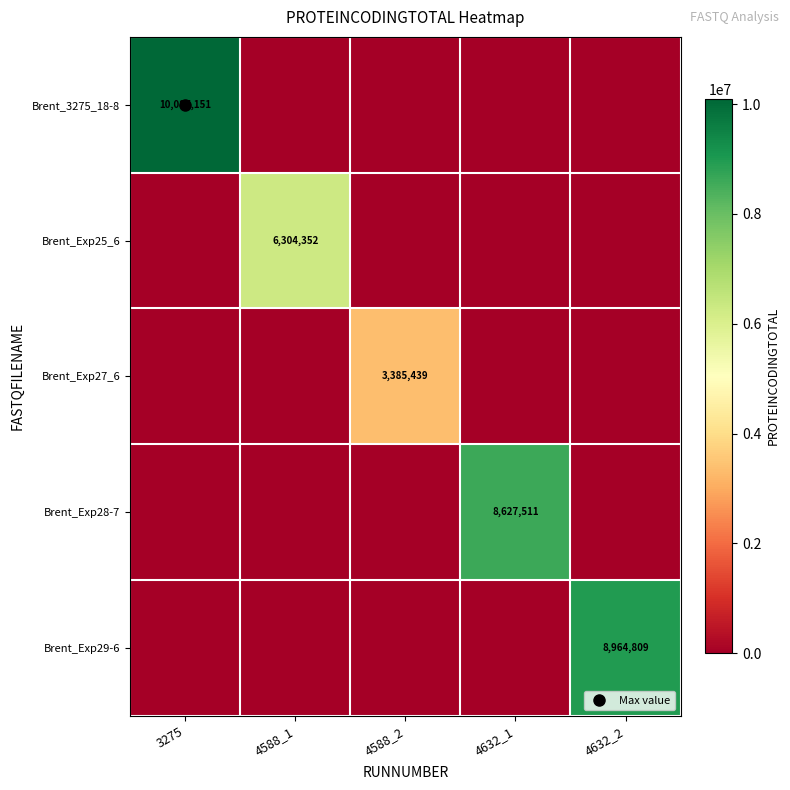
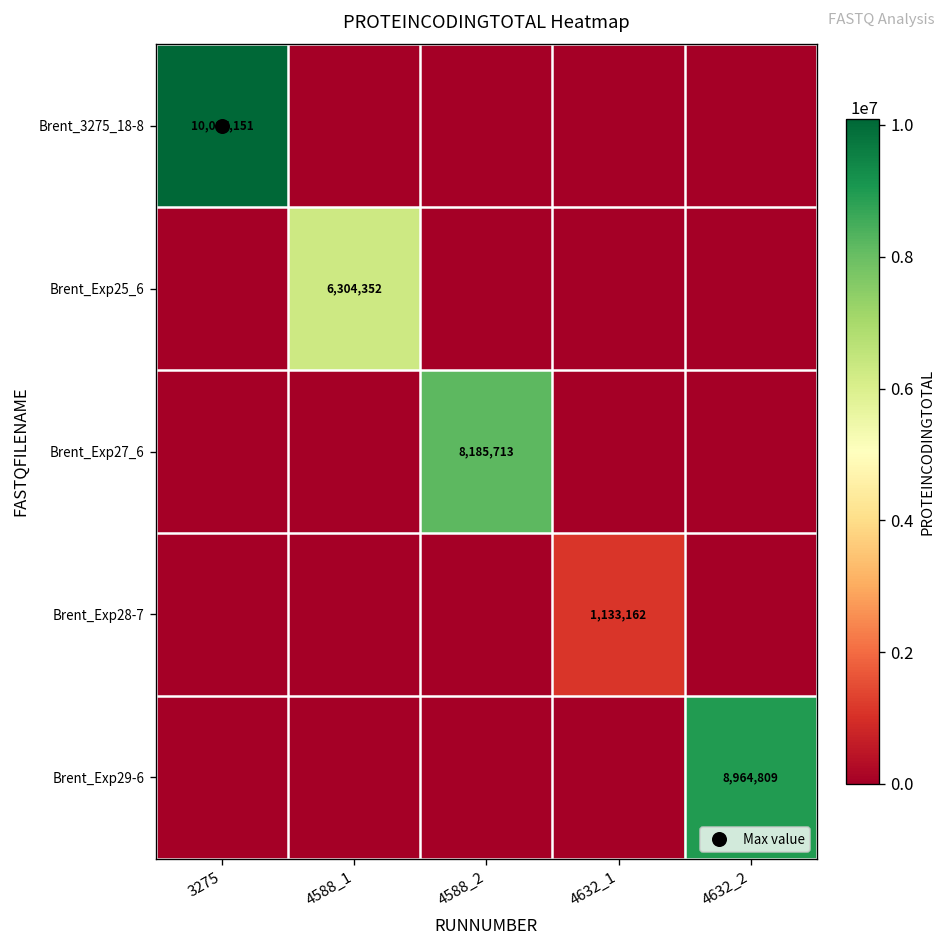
Brent_Exp27_6, 4588_2: 3,385,439 -> 8,185,713
Brent_Exp28-7, 4632_1: 8,627,511 -> 1,133,162
